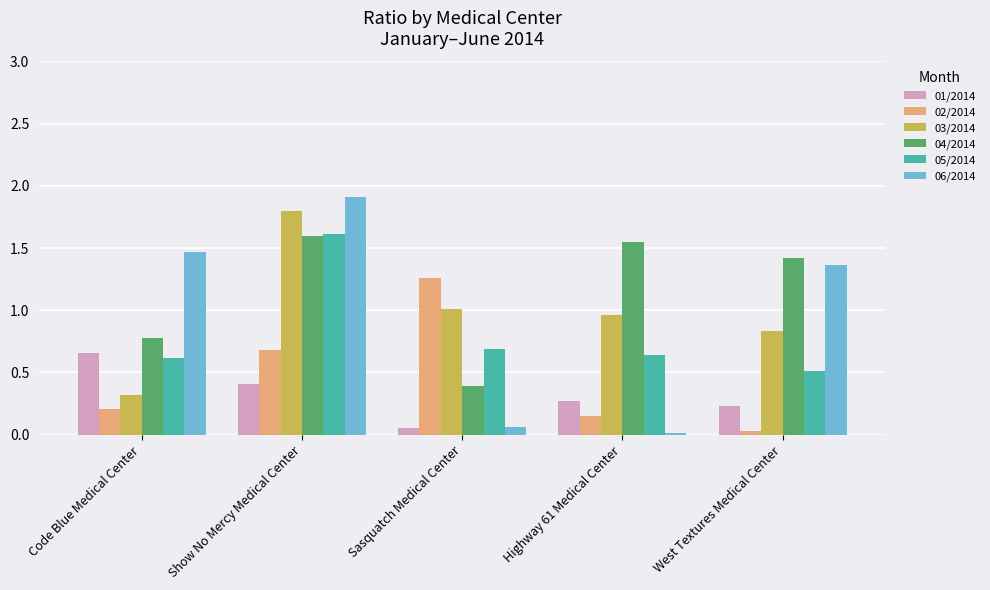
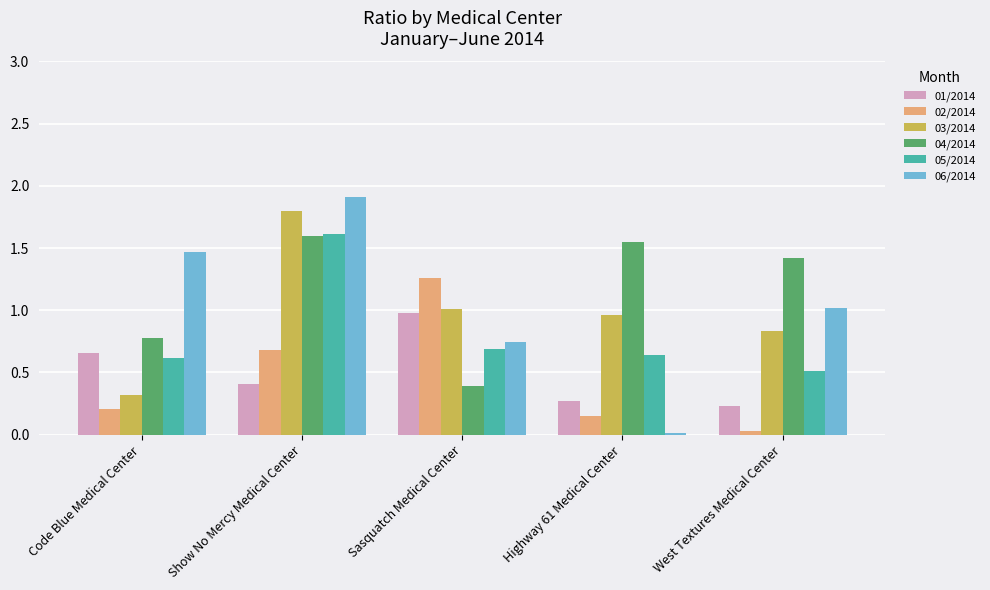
01/2014, Sasquatch Medical Center: 0.06 -> 0.98
06/2014, Sasquatch Medical Center: 0.06 -> 0.75
06/2014, West Textures Medical Center: 1.36 -> 1.02
